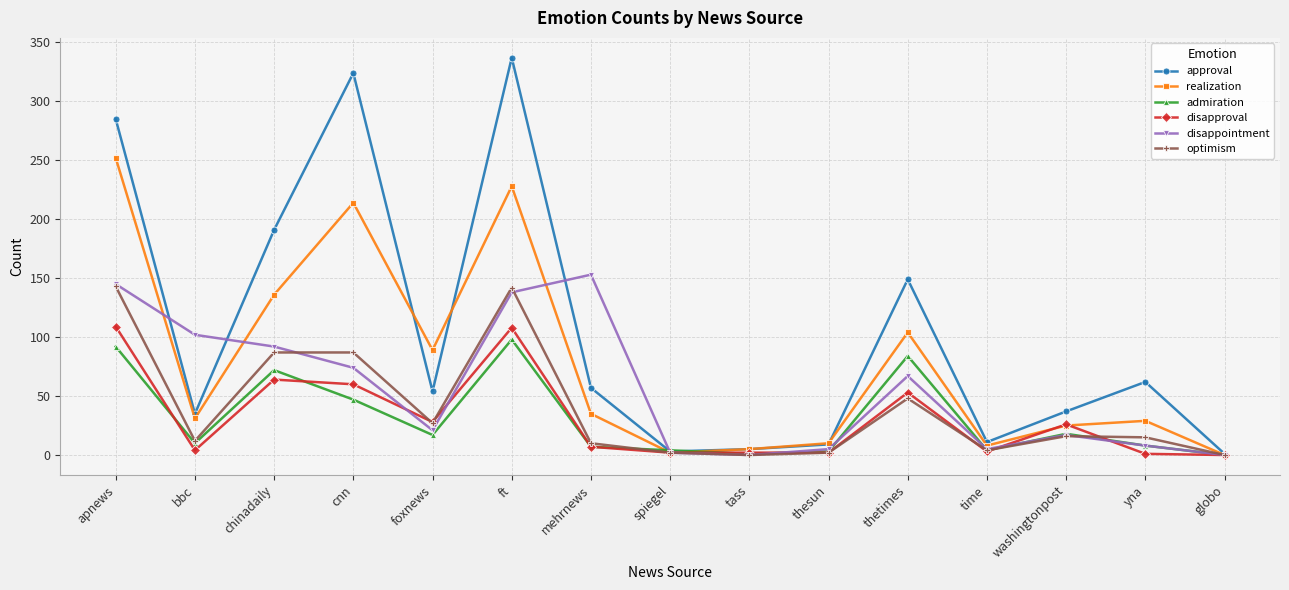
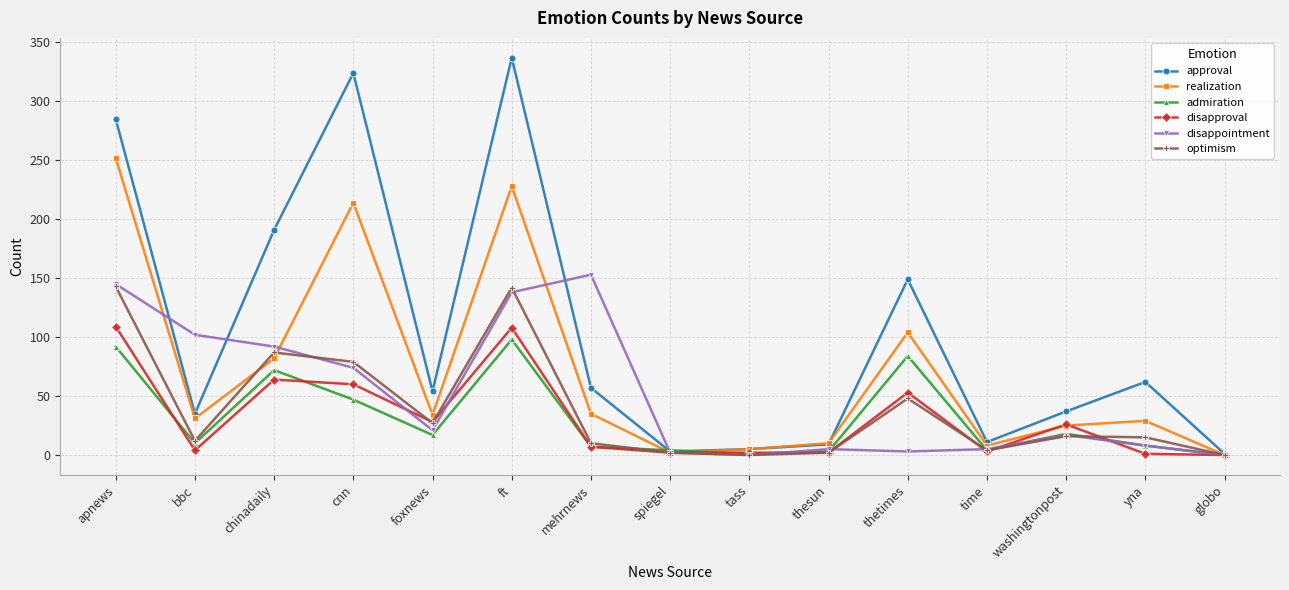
realization, chinadaily: 136 -> 82
optimism, cnn: 87 -> 79
realization, foxnews: 89 -> 34
disappointment, thetimes: 67 -> 3
